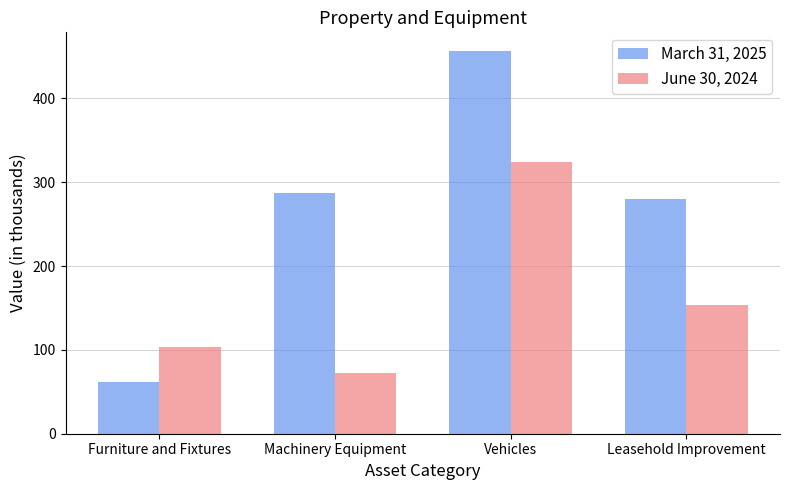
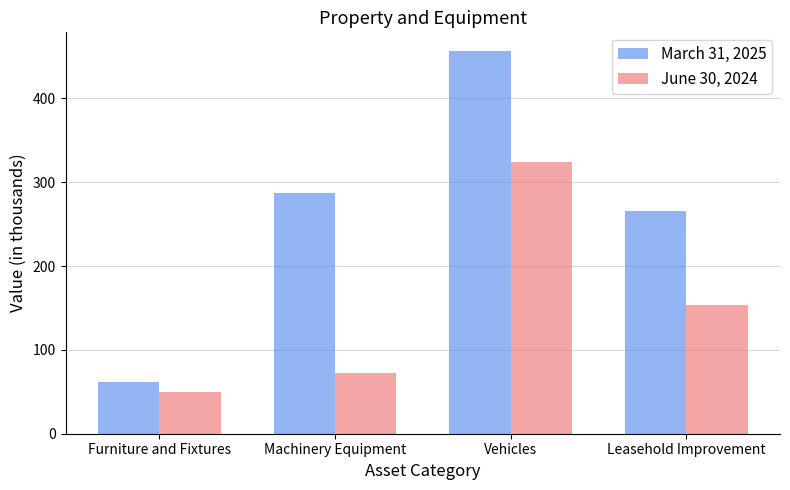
June 30, 2024, Furniture and Fixtures: 100 -> 50
March 31, 2025, Leasehold Improvement: 280 -> 270
